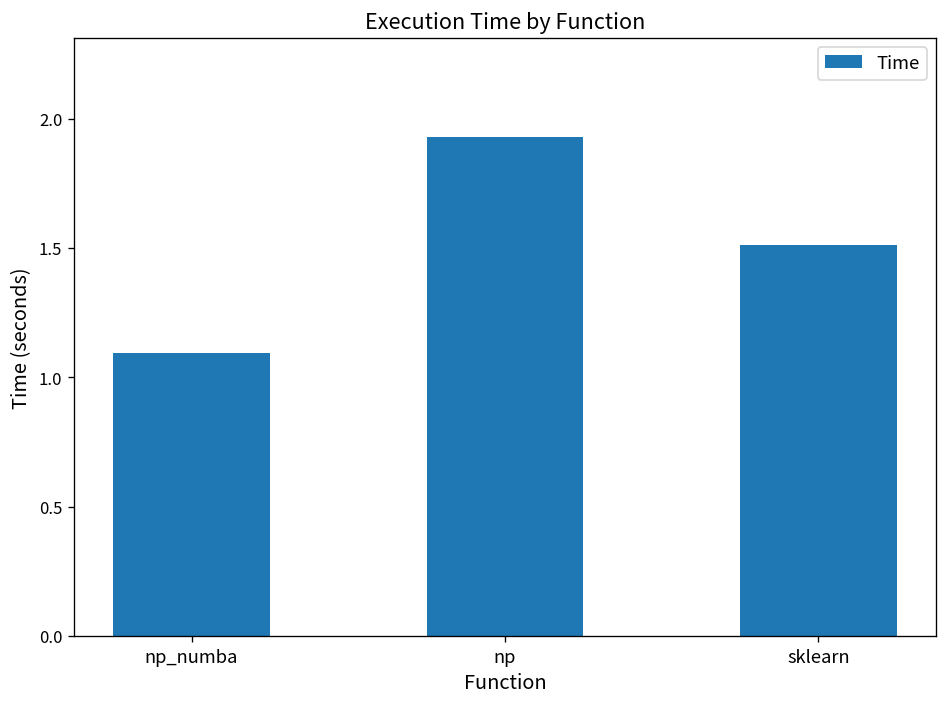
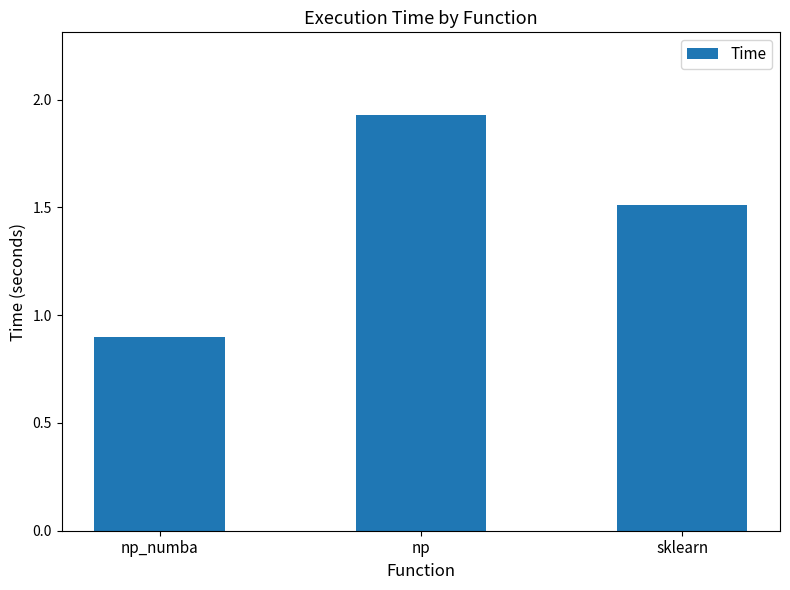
np_numba: 1.10 -> 0.90
